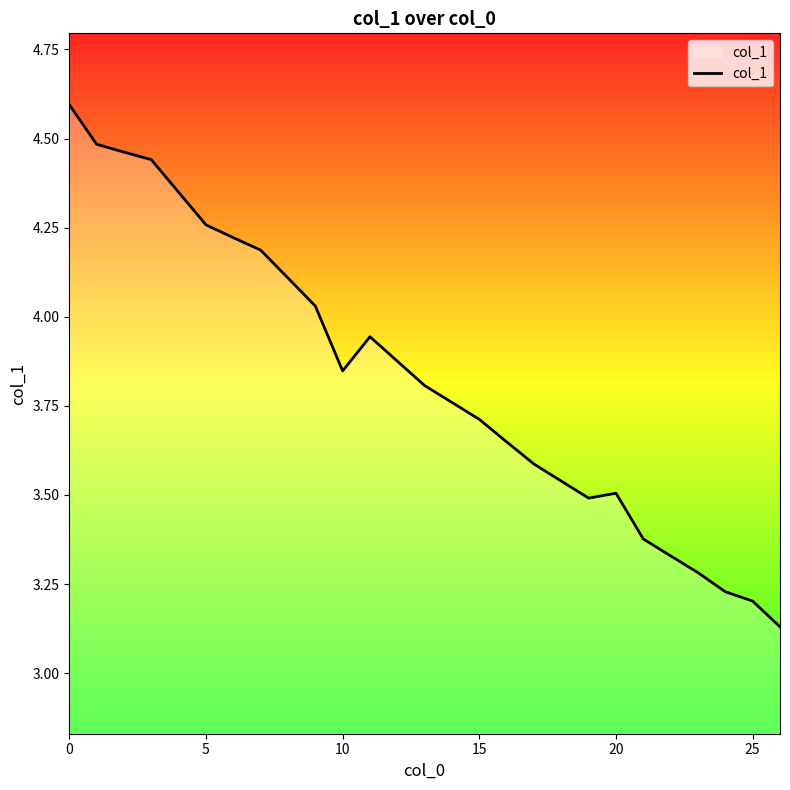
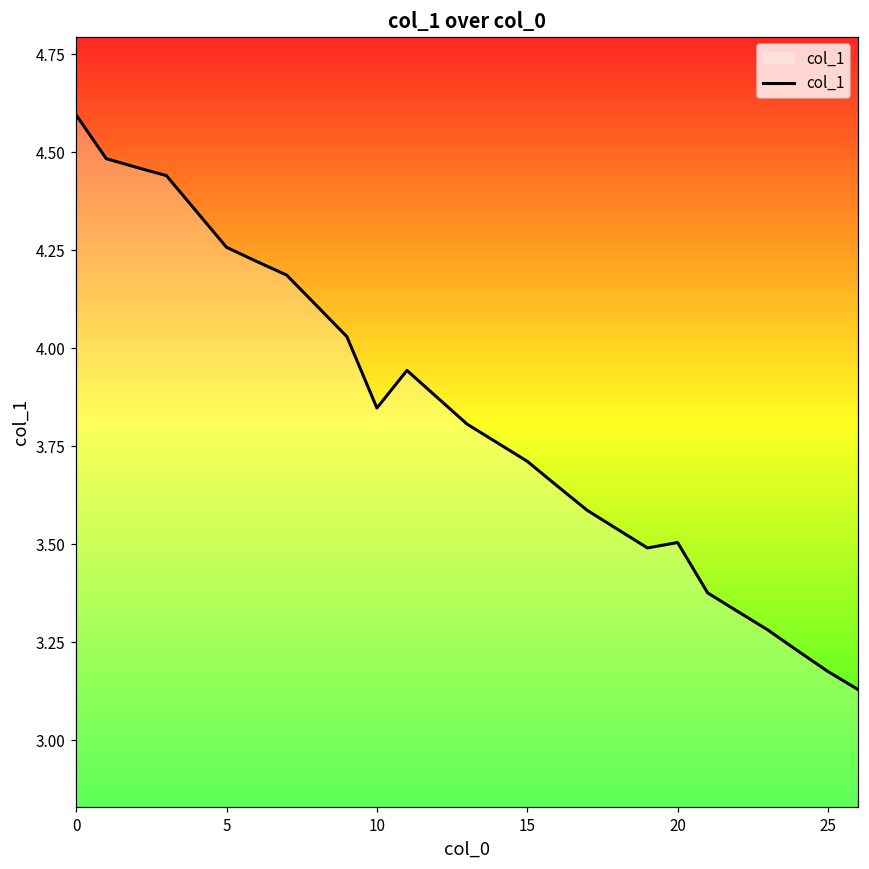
25: 3.20 -> 3.18
